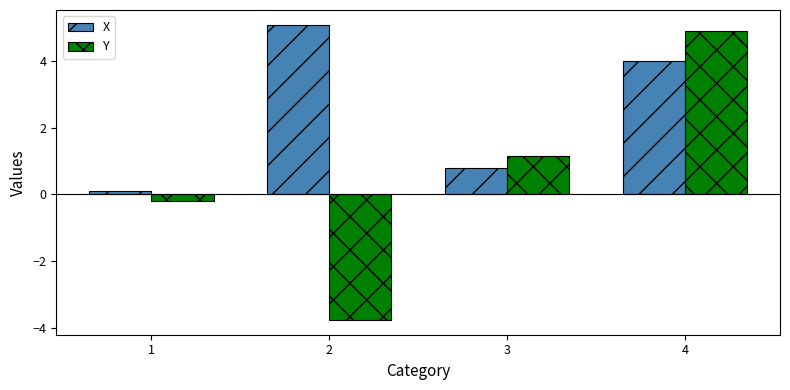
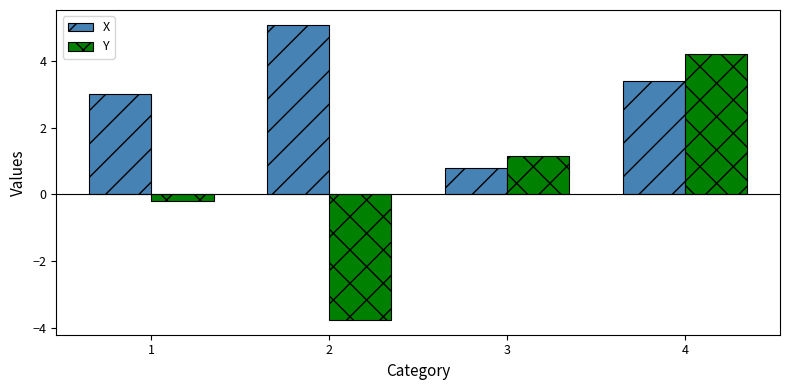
X, 1: 0.1 -> 3.0
X, 4: 4.0 -> 3.4
Y, 4: 4.9 -> 4.2
